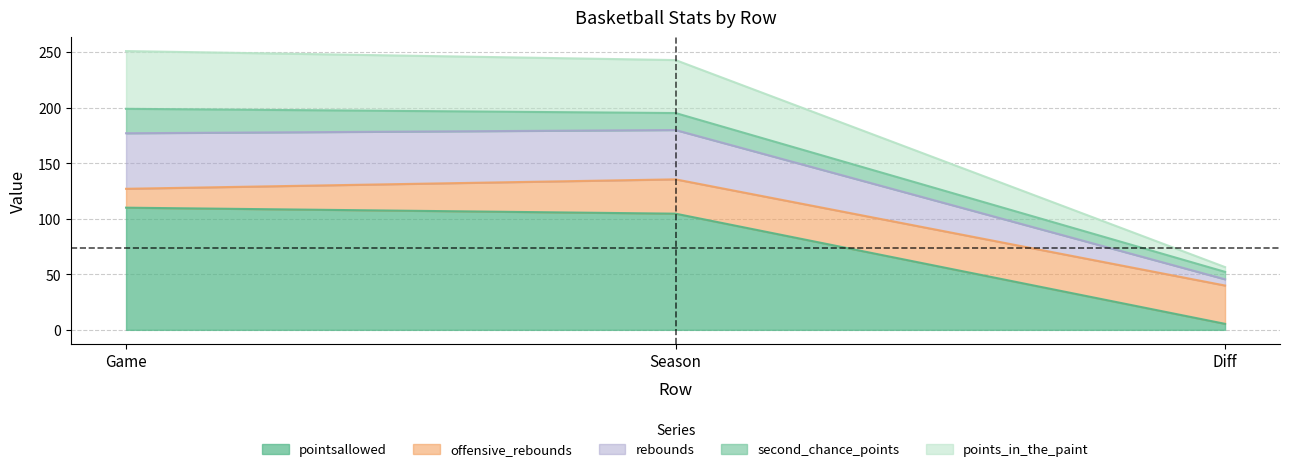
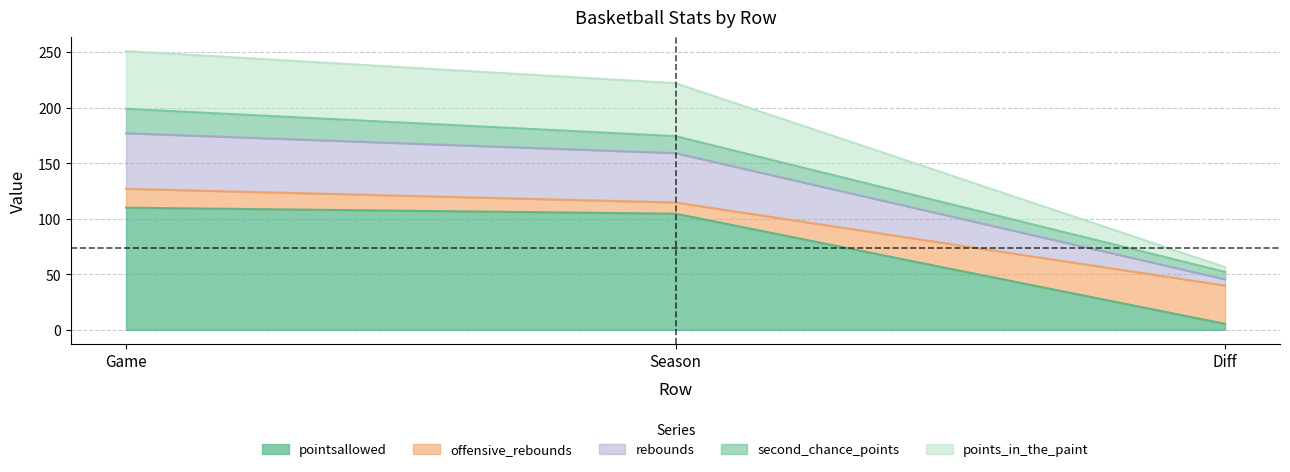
offensive_rebounds, Season: 31 -> 10
